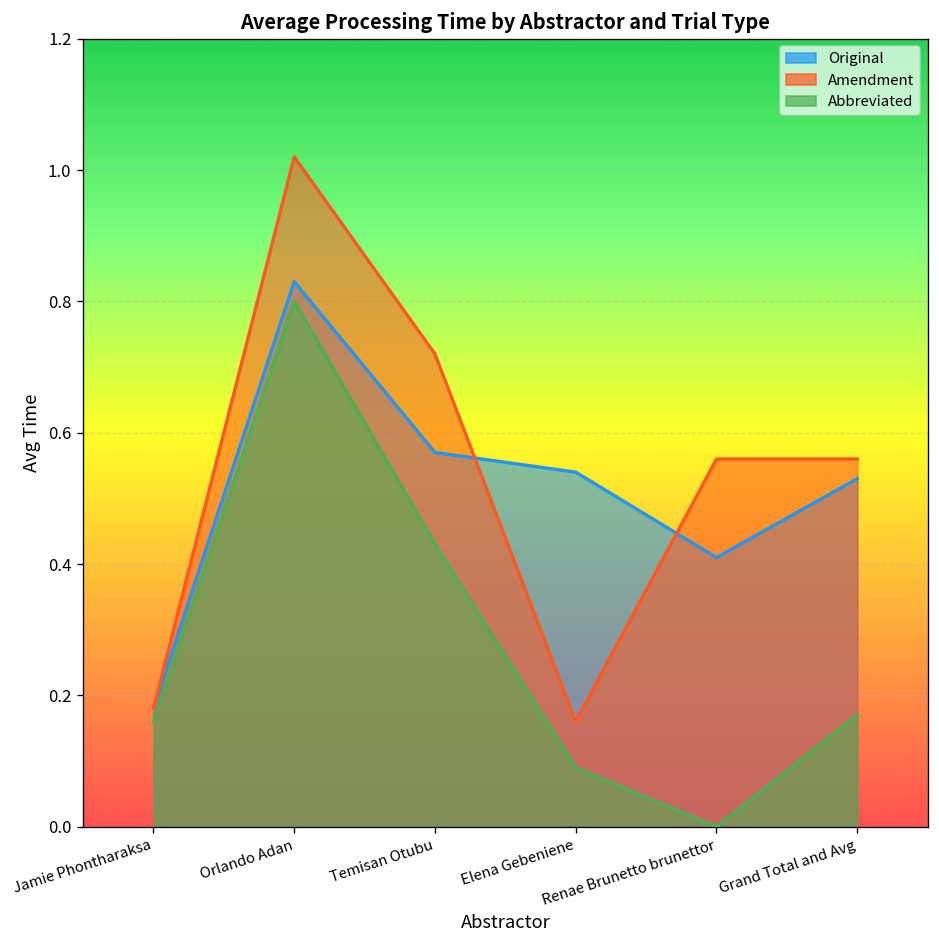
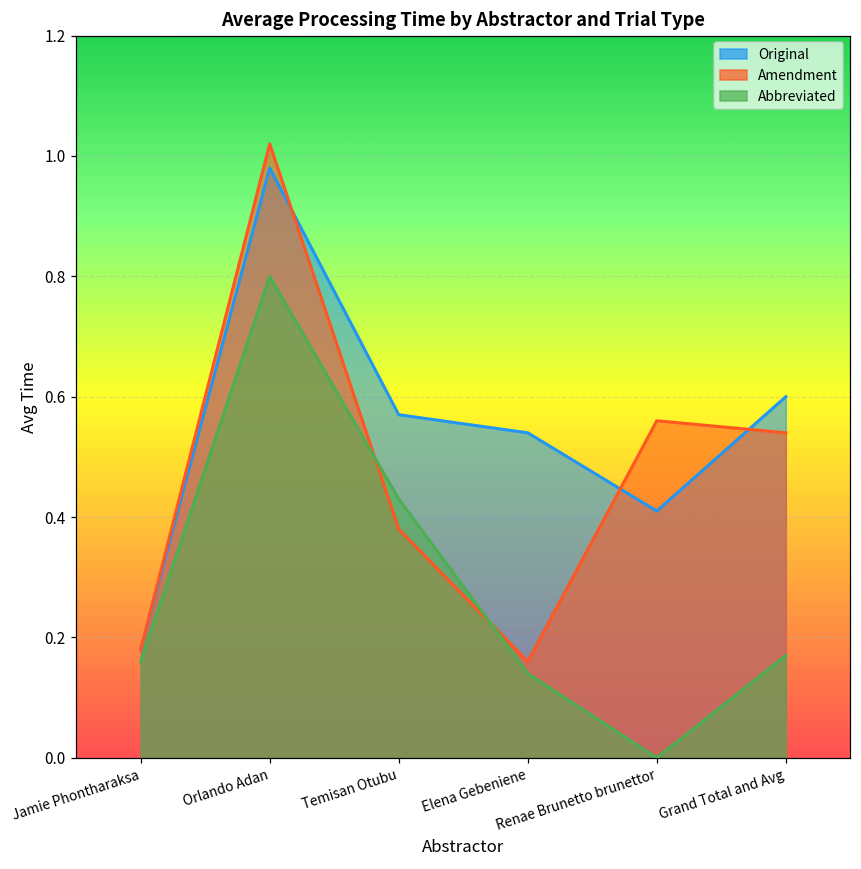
Original, Orlando Adan: 0.83 -> 0.98
Amendment, Temisan Otubu: 0.72 -> 0.38
Abbreviated, Elena Gebeniene: 0.09 -> 0.14
Original, Grand Total and Avg: 0.53 -> 0.60
Amendment, Grand Total and Avg: 0.56 -> 0.54
